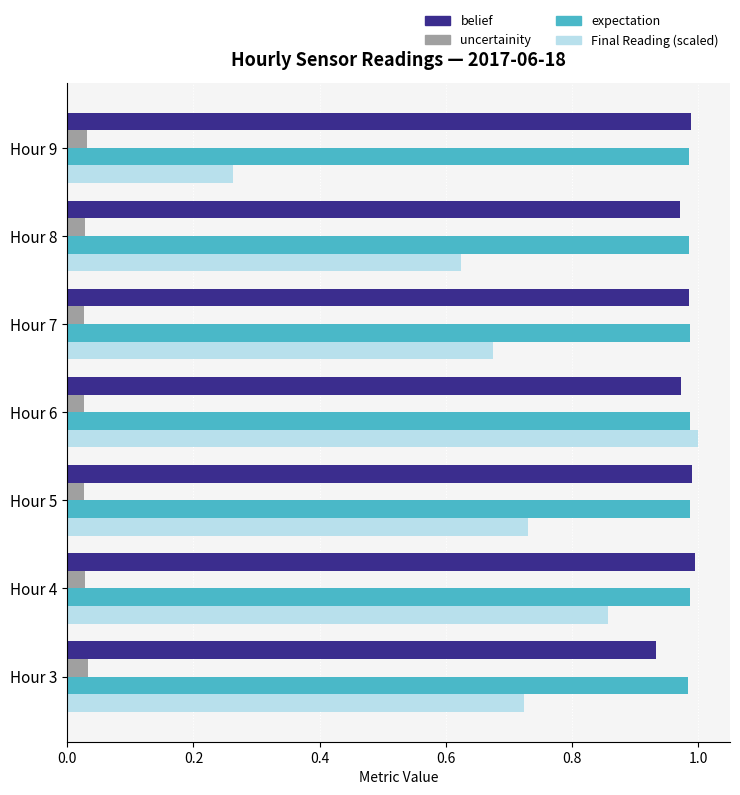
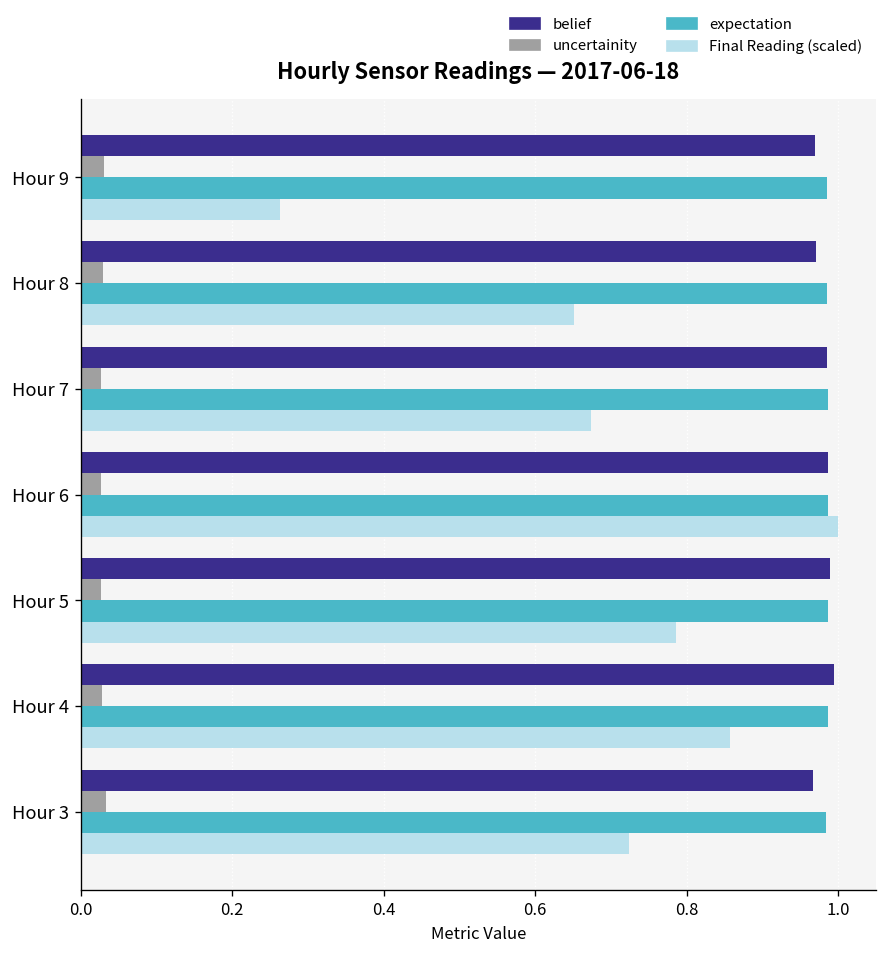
belief, Hour 9: 0.99 -> 0.97
Final Reading (scaled), Hour 8: 0.62 -> 0.65
belief, Hour 6: 0.97 -> 0.99
Final Reading (scaled), Hour 5: 0.73 -> 0.79
belief, Hour 3: 0.93 -> 0.97
